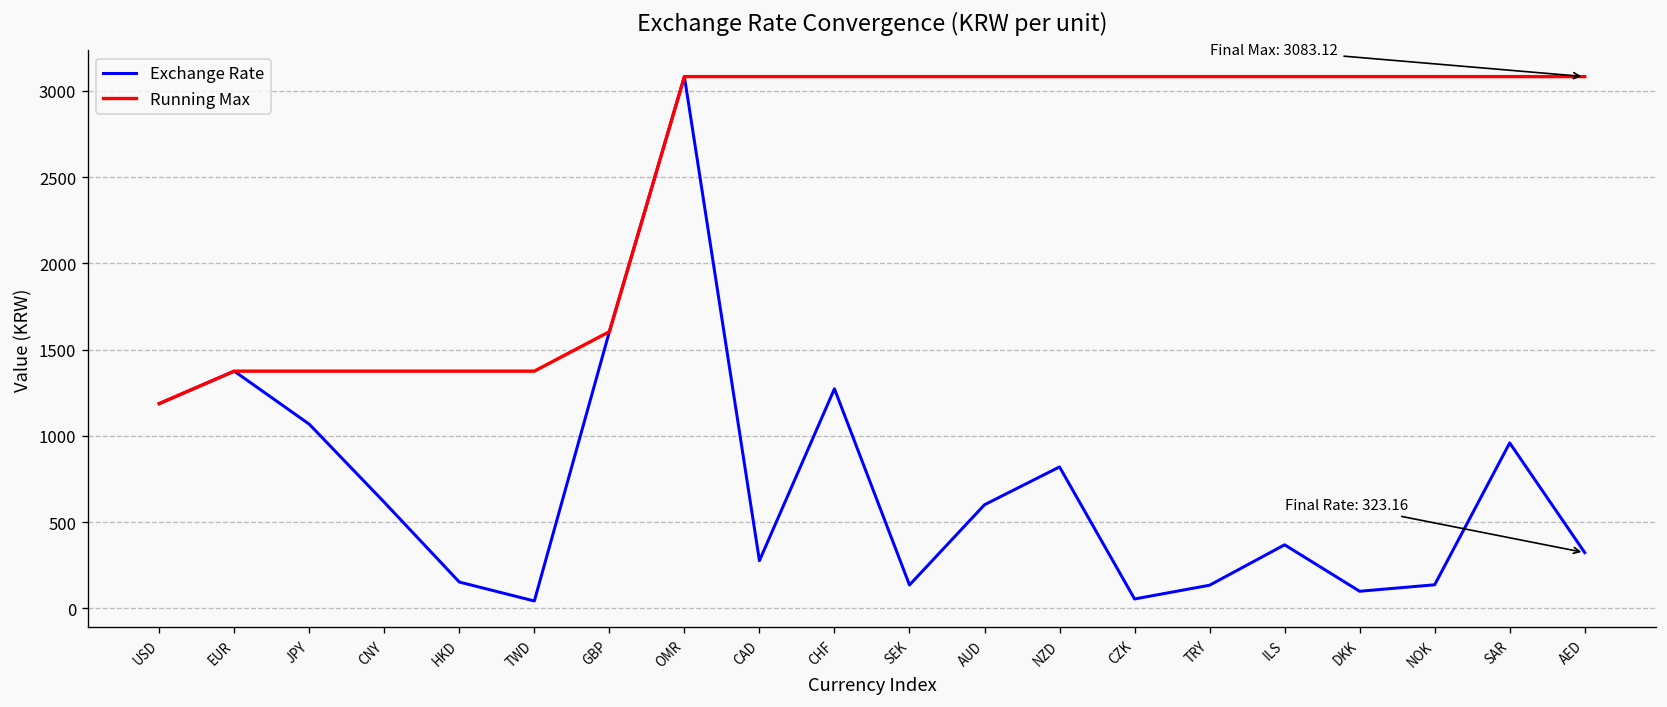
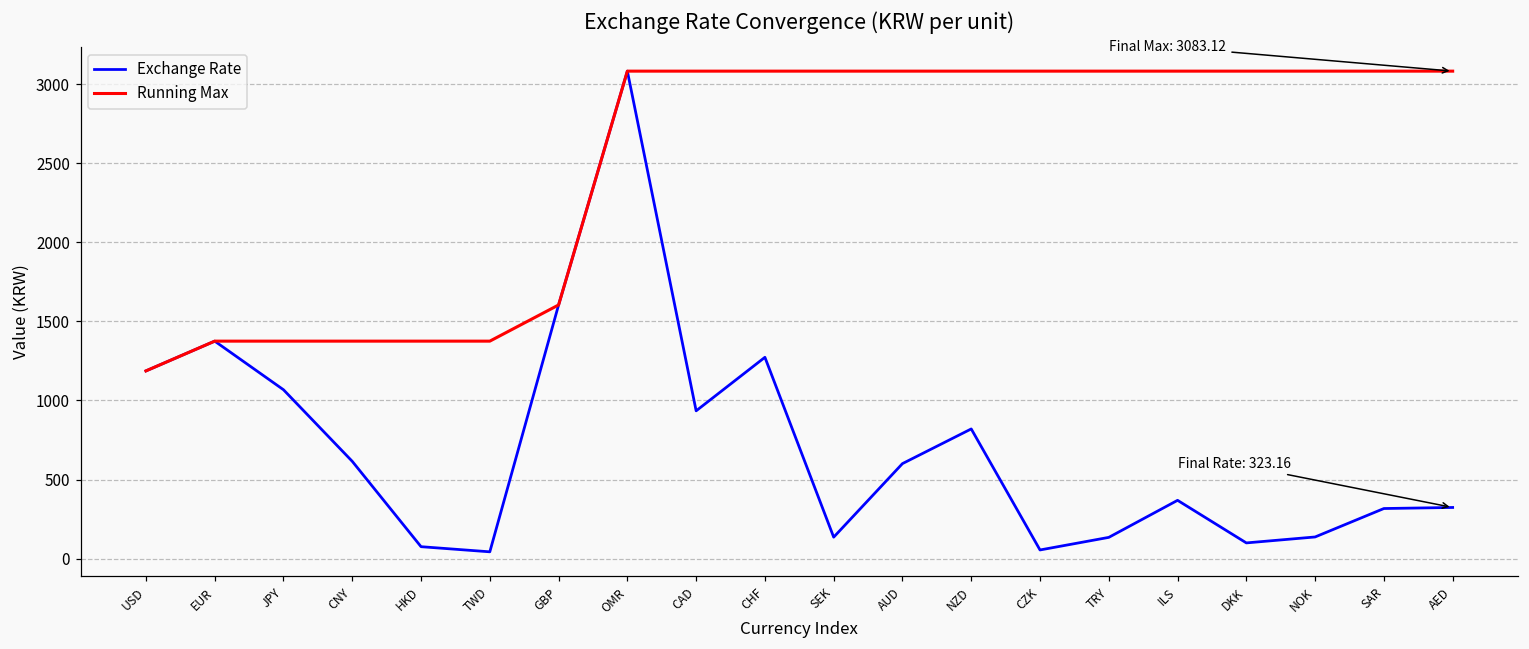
Exchange Rate, HKD: 150 -> 80
Exchange Rate, CAD: 280 -> 930
Exchange Rate, SAR: 960 -> 320
